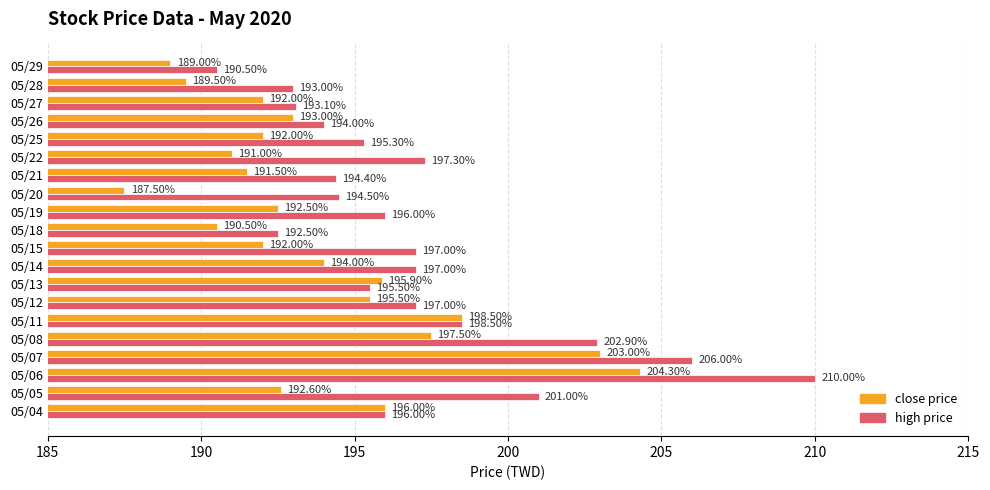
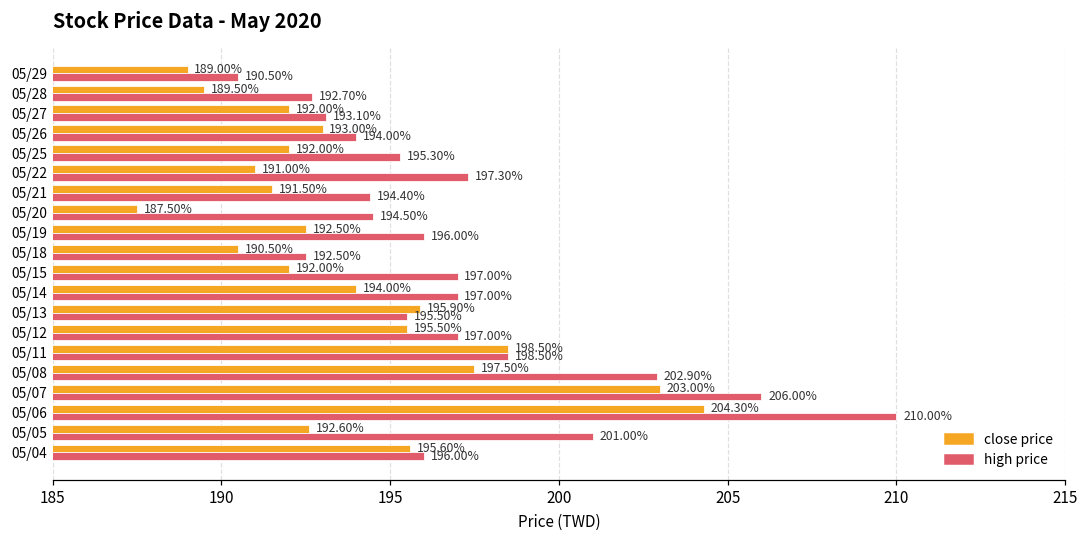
high price, 05/28: 193.00% -> 192.70%
close price, 05/04: 196.00% -> 195.60%
